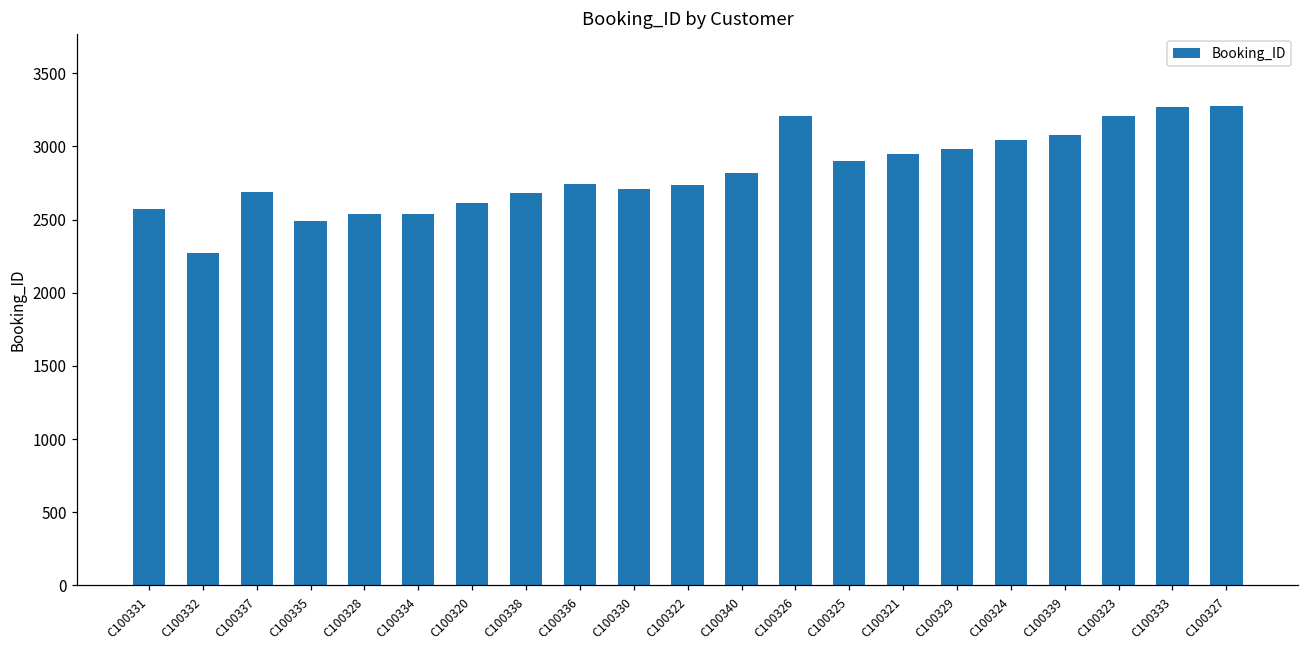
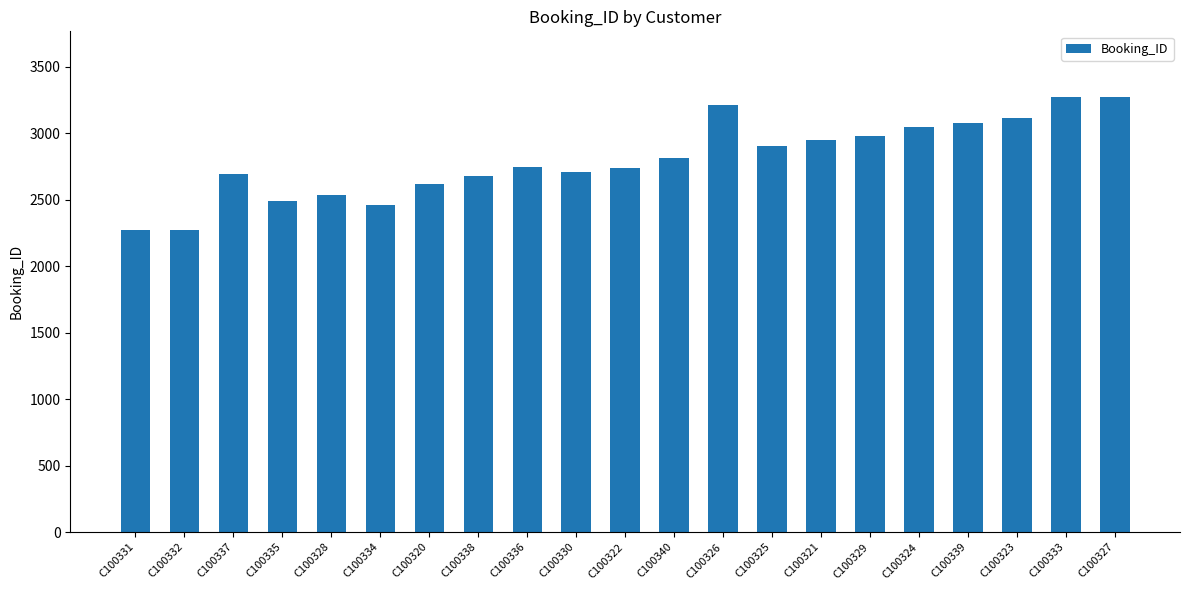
C100331: 2580 -> 2270
C100334: 2540 -> 2460
C100323: 3210 -> 3120
